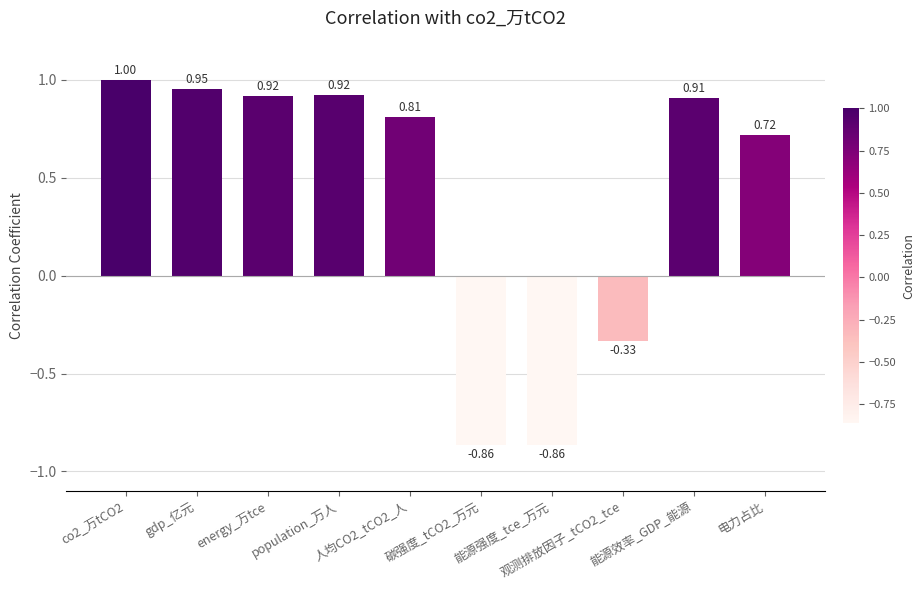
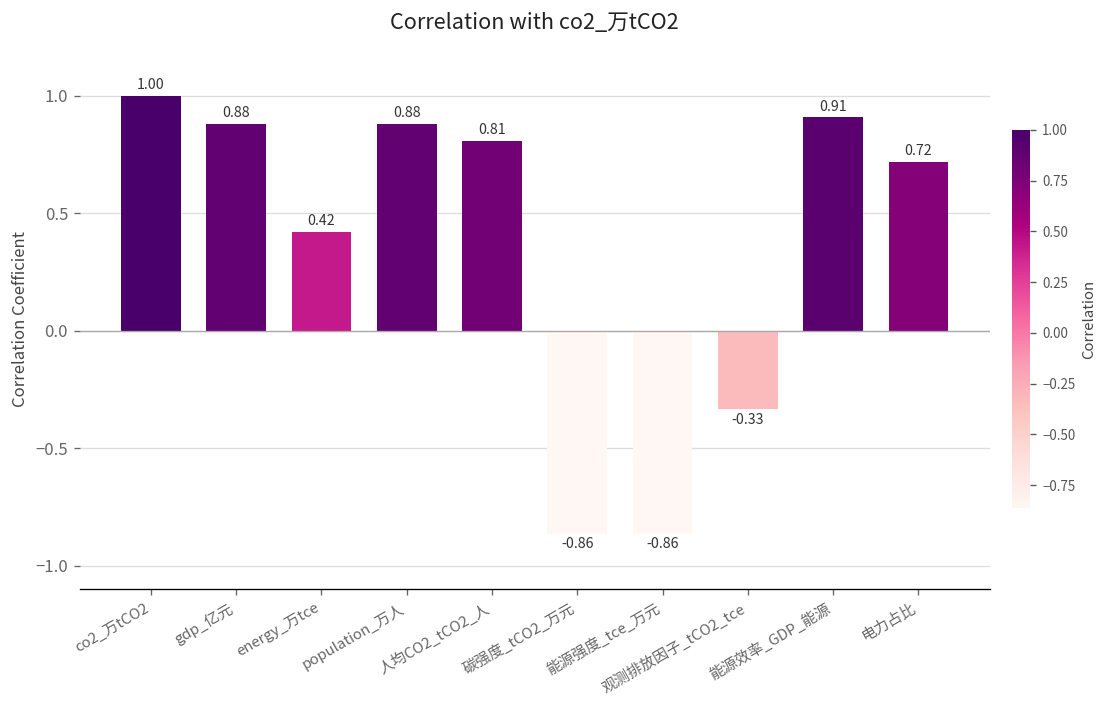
gdp_亿元: 0.95 -> 0.88
energy_万tce: 0.92 -> 0.42
population_万人: 0.92 -> 0.88
